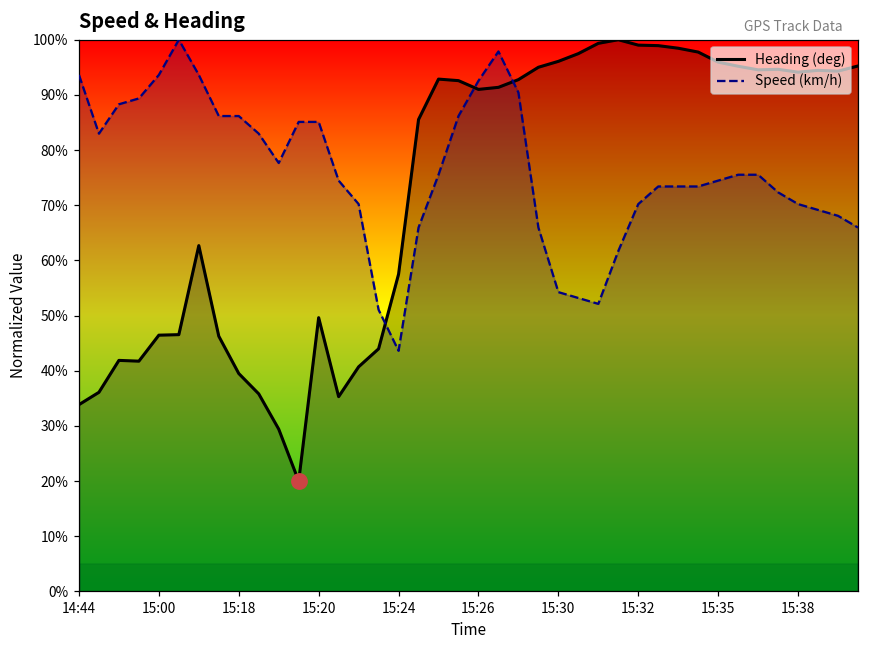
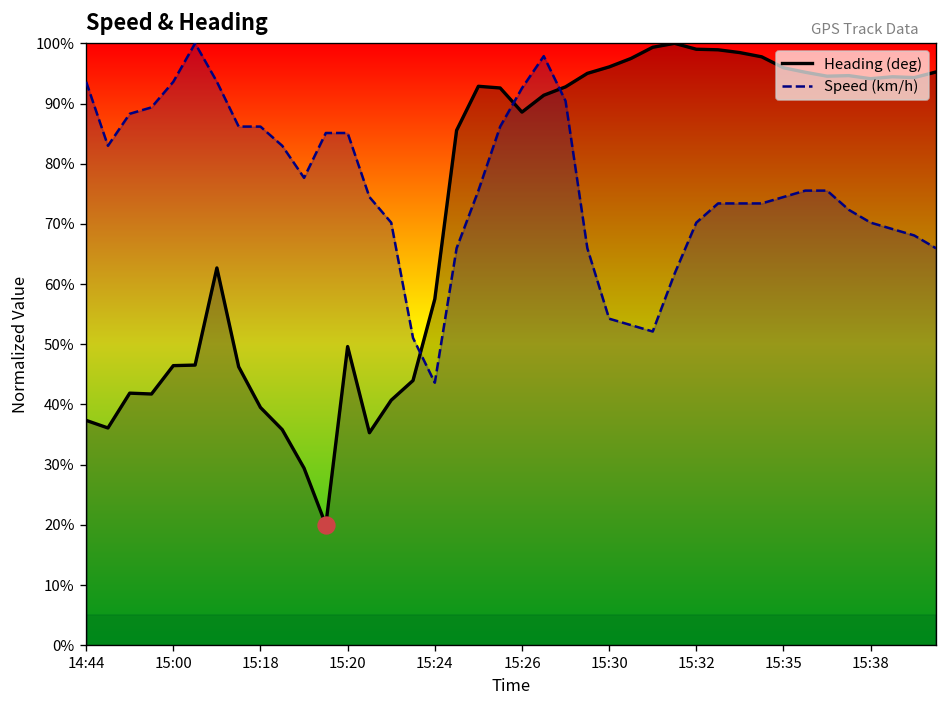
Heading (deg), 14:44: 34% -> 37%
Heading (deg), 15:26: 91% -> 89%
